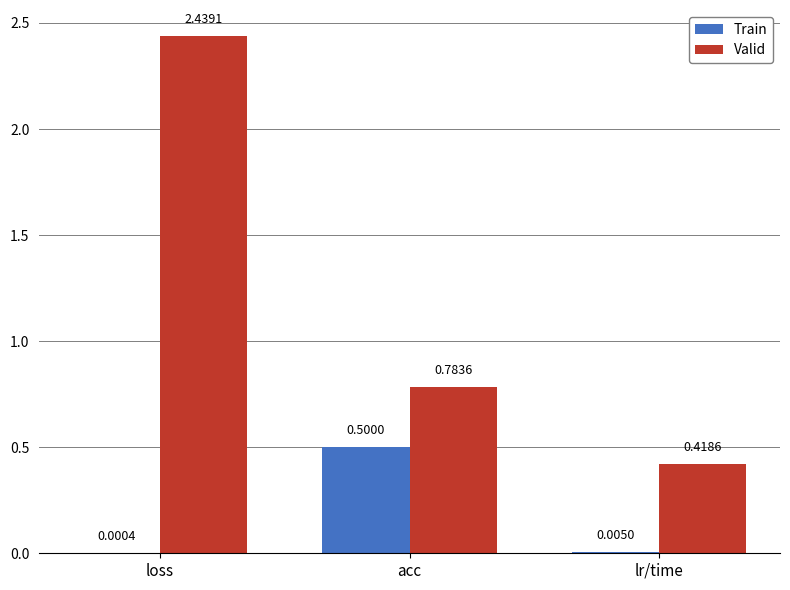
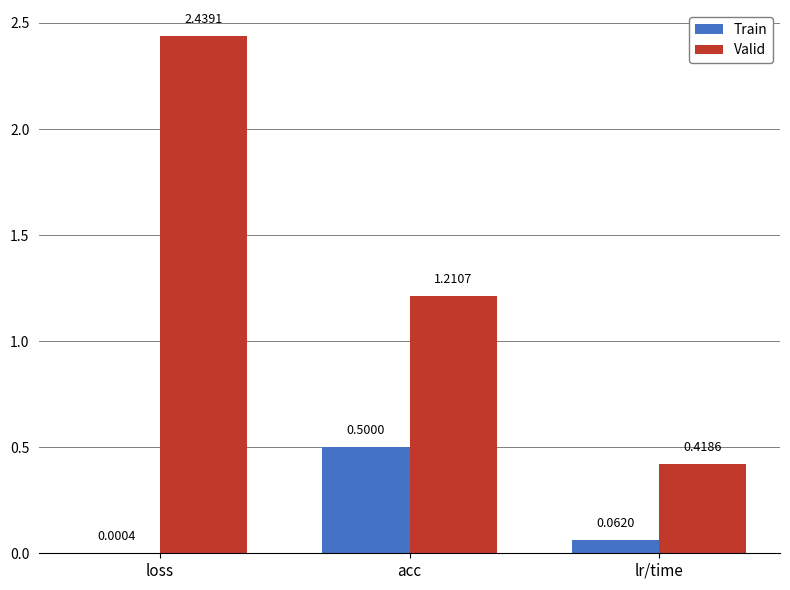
Valid, acc: 0.7836 -> 1.2107
Train, lr/time: 0.0050 -> 0.0620
